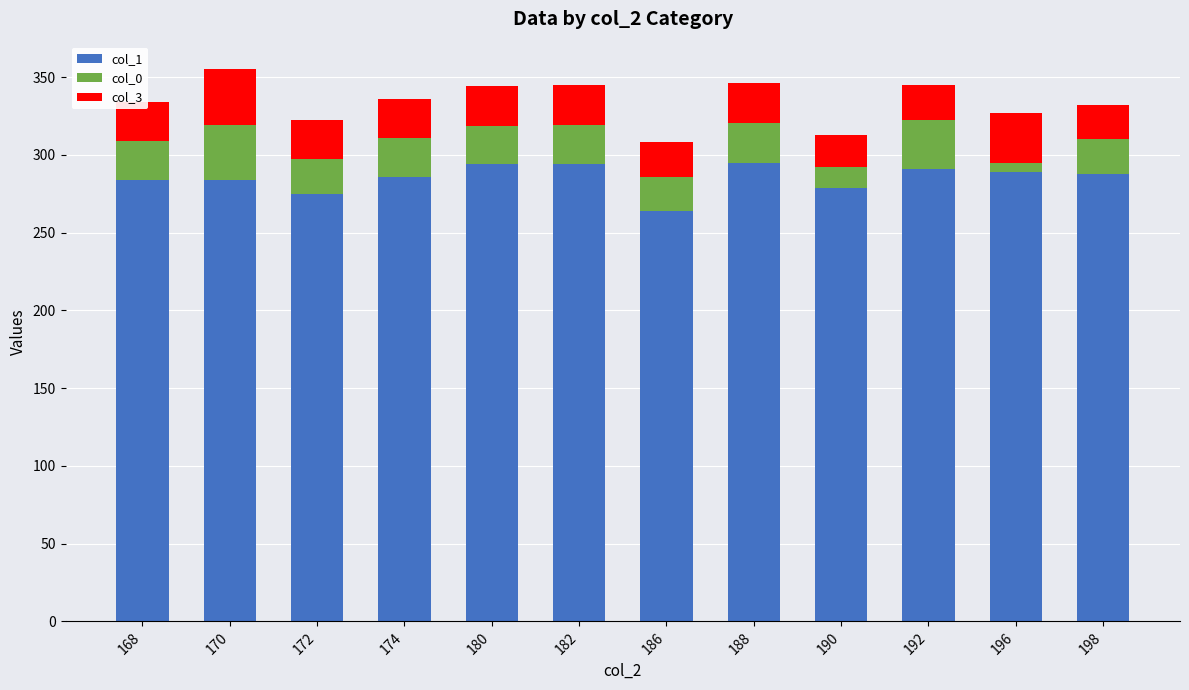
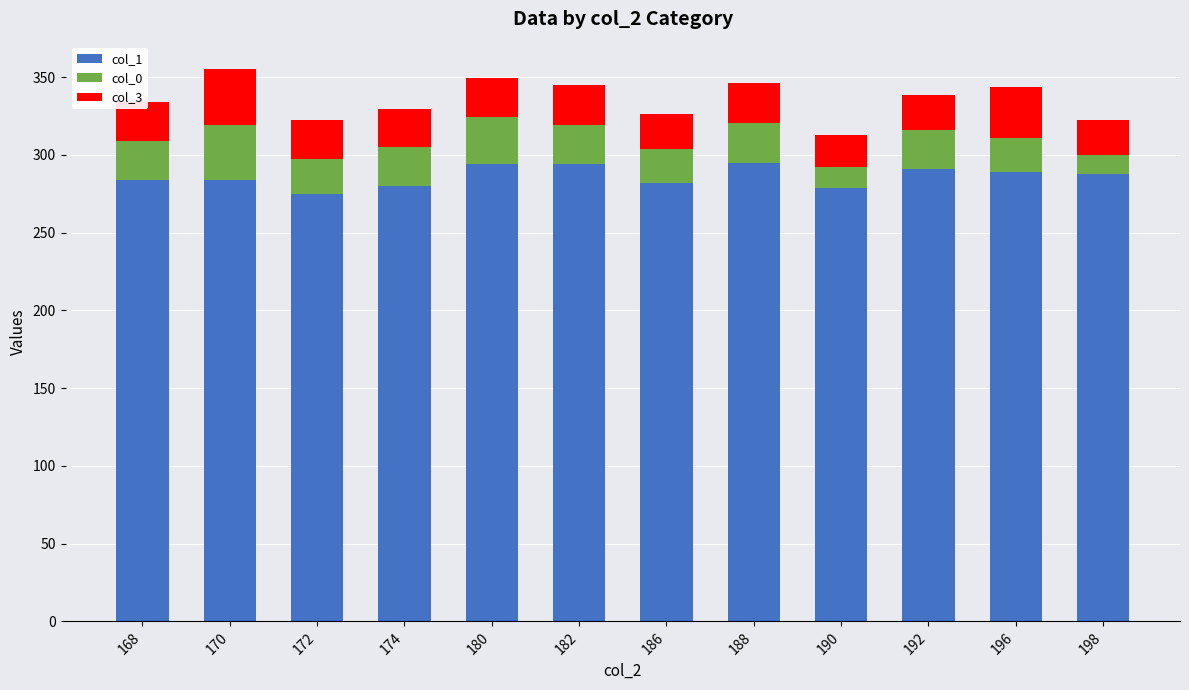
col_1, 174: 286 -> 280
col_0, 180: 25 -> 30
col_1, 186: 264 -> 282
col_0, 192: 32 -> 25
col_0, 196: 6 -> 22
col_0, 198: 22 -> 12
